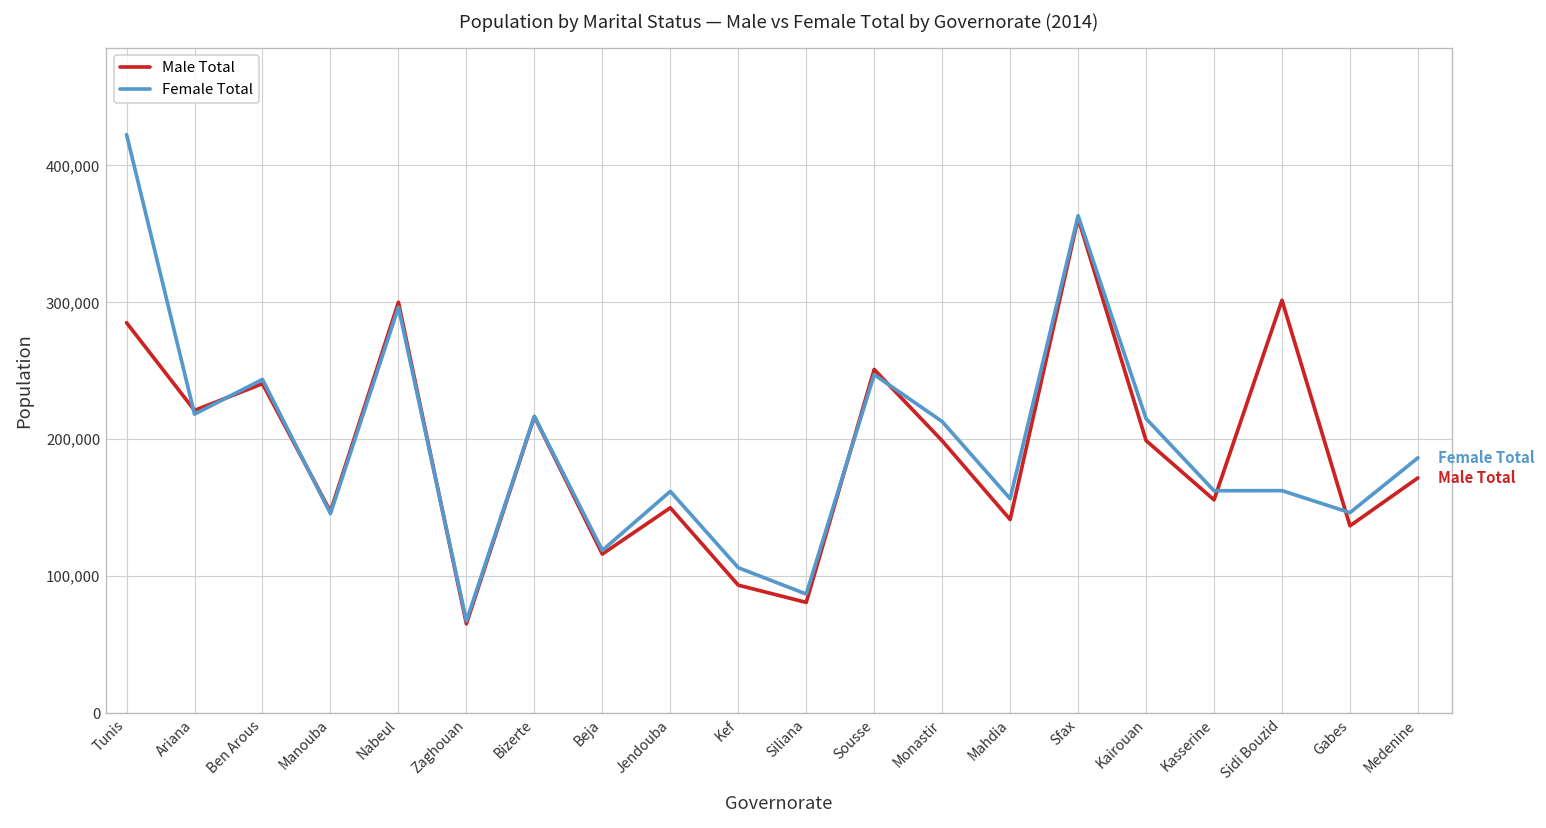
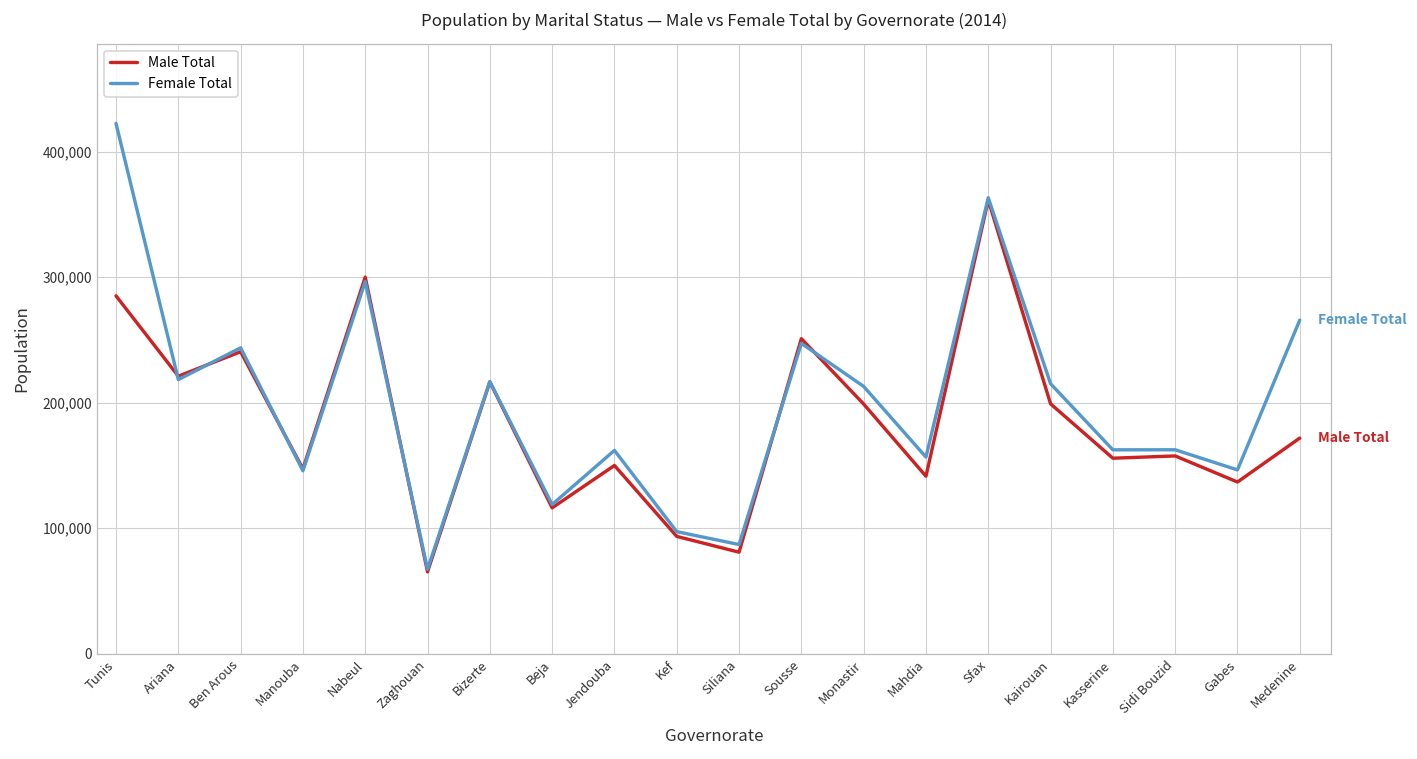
Female Total, Kef: 106,000 -> 97,000
Male Total, Sidi Bouzid: 301,000 -> 158,000
Female Total, Medenine: 186,000 -> 266,000
